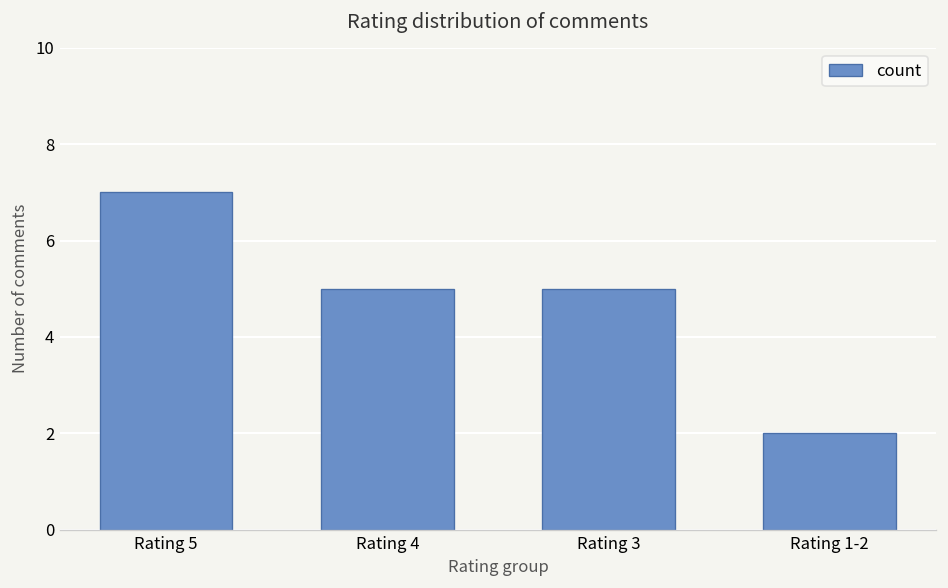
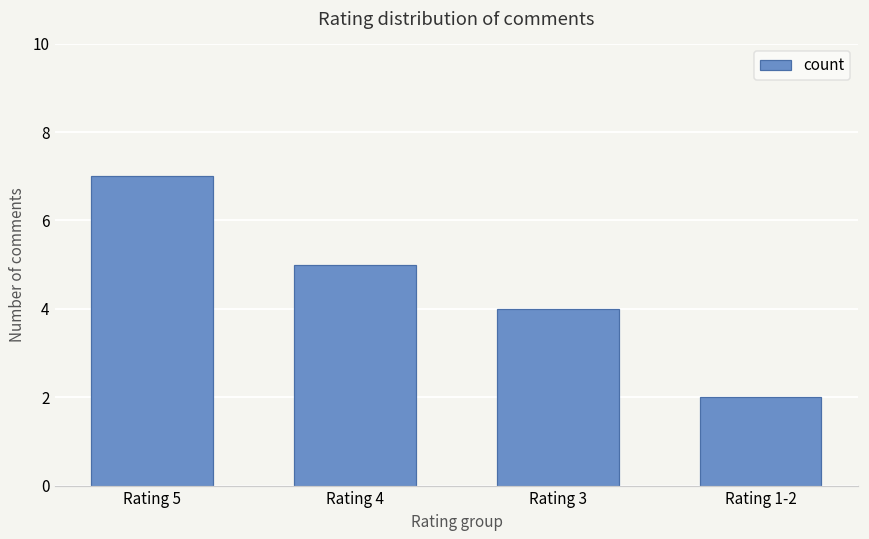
Rating 3: 5 -> 4
